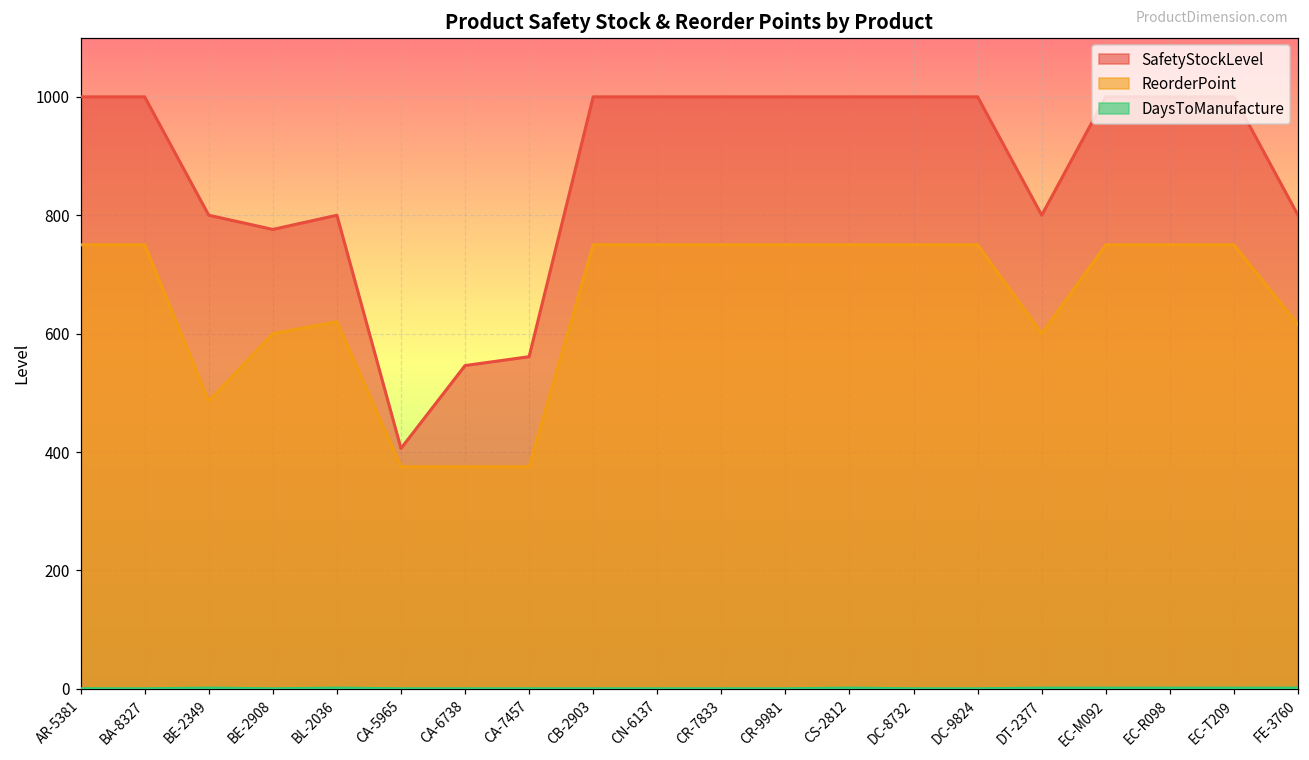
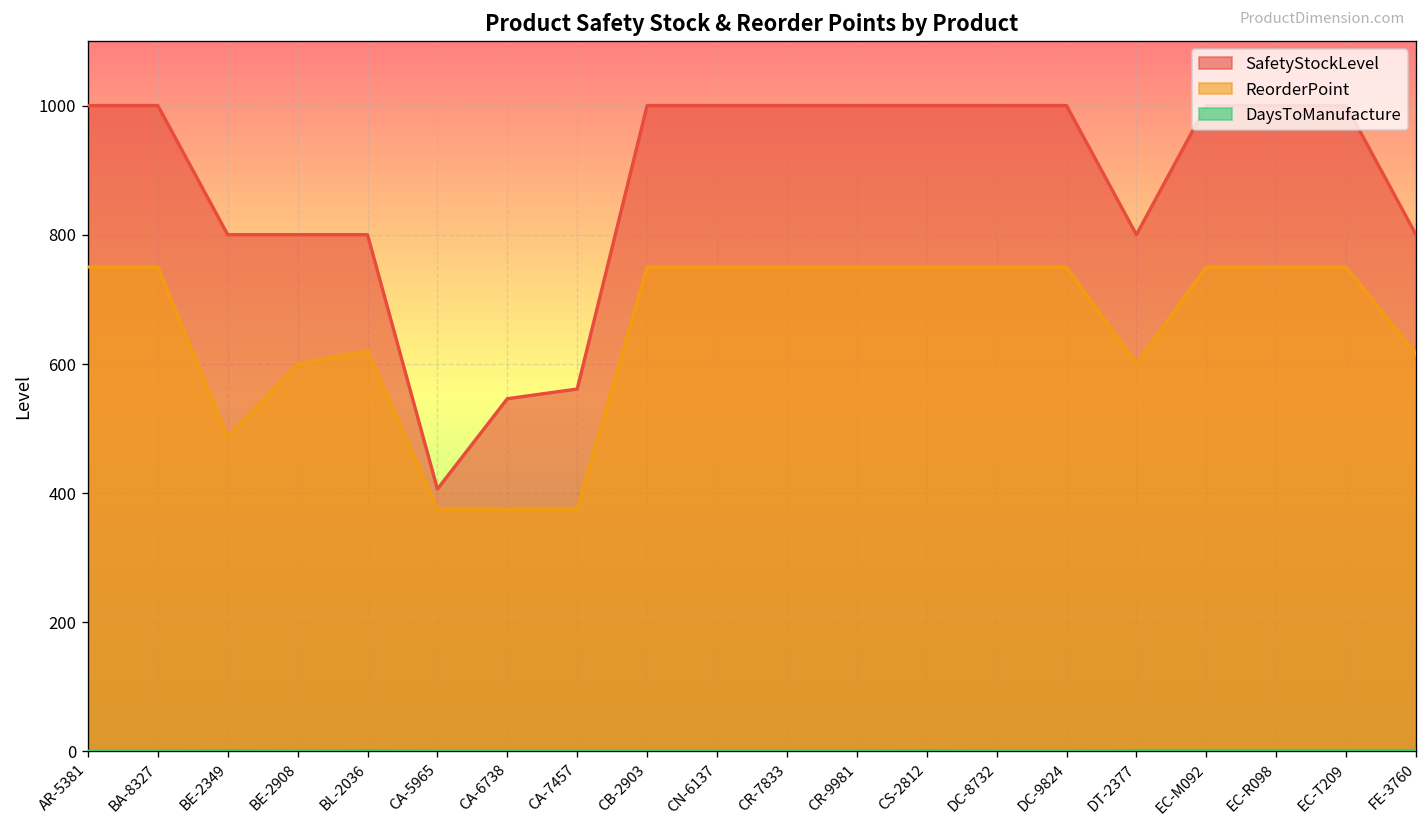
SafetyStockLevel, BE-2908: 780 -> 800
